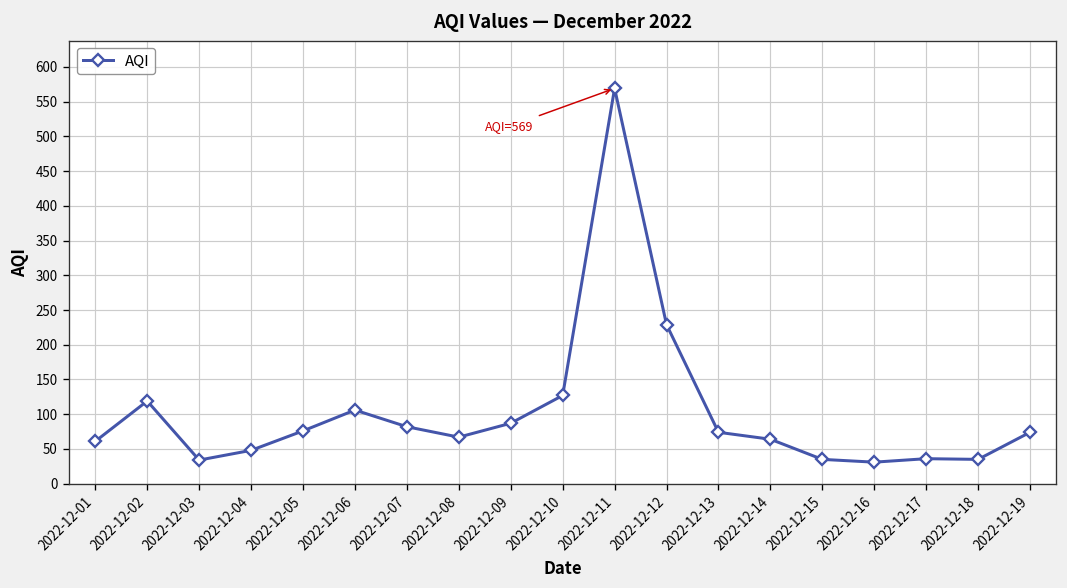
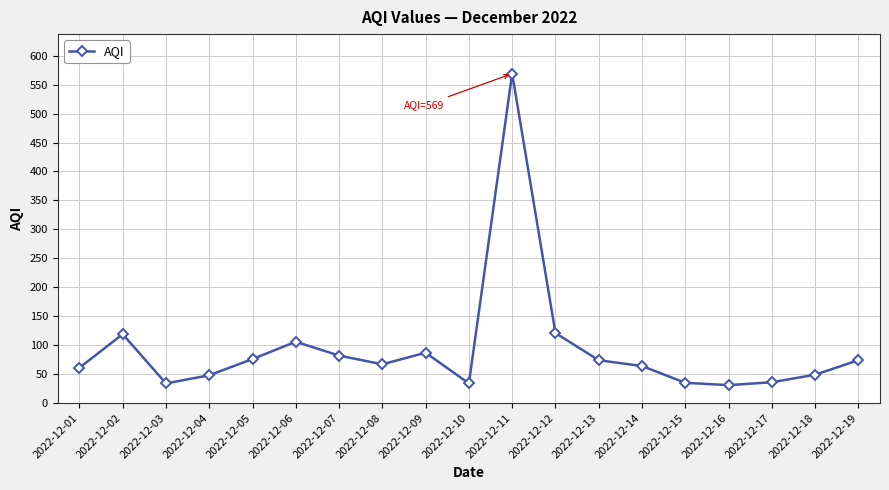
2022-12-10: 130 -> 30
2022-12-12: 230 -> 120
2022-12-18: 40 -> 50
